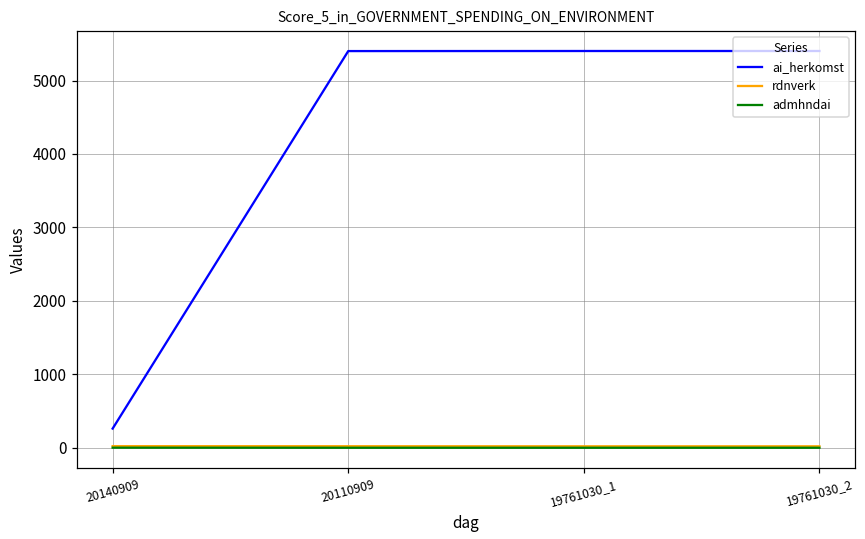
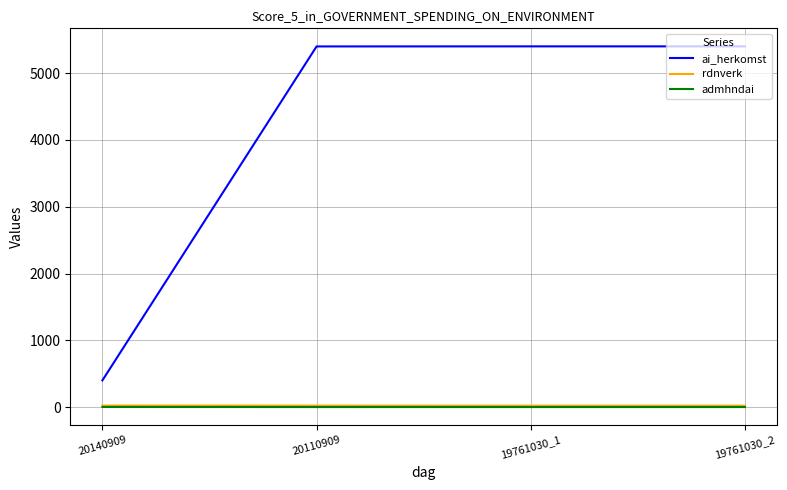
ai_herkomst, 20140909: 300 -> 400
